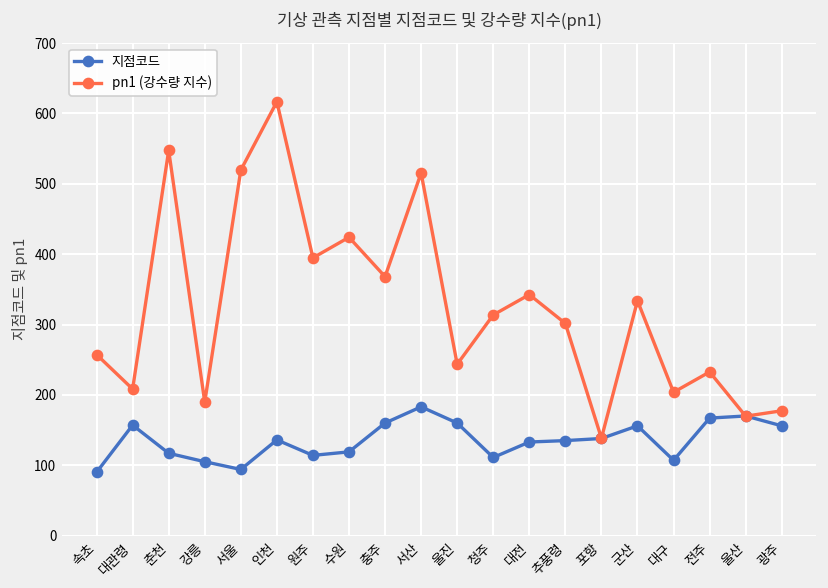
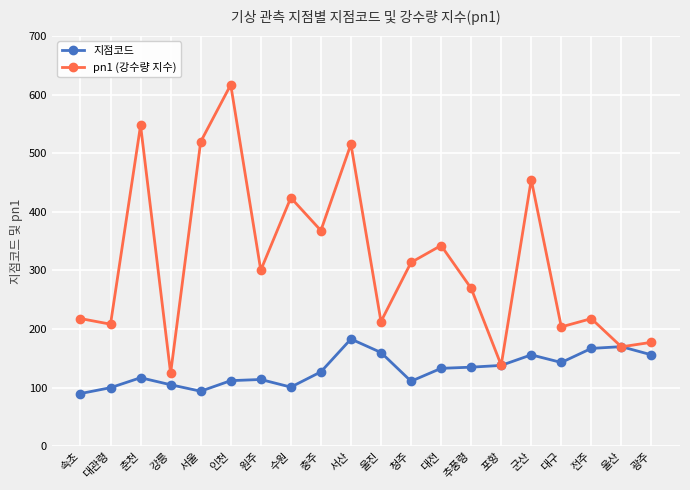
pn1 (강수량 지수), 속초: 260 -> 220
지점코드, 대관령: 160 -> 100
pn1 (강수량 지수), 강릉: 190 -> 120
지점코드, 인천: 140 -> 110
pn1 (강수량 지수), 원주: 390 -> 300
지점코드, 수원: 120 -> 100
지점코드, 충주: 160 -> 130
pn1 (강수량 지수), 울진: 240 -> 210
pn1 (강수량 지수), 추풍령: 300 -> 270
pn1 (강수량 지수), 군산: 330 -> 450
지점코드, 대구: 110 -> 140
pn1 (강수량 지수), 전주: 230 -> 220
